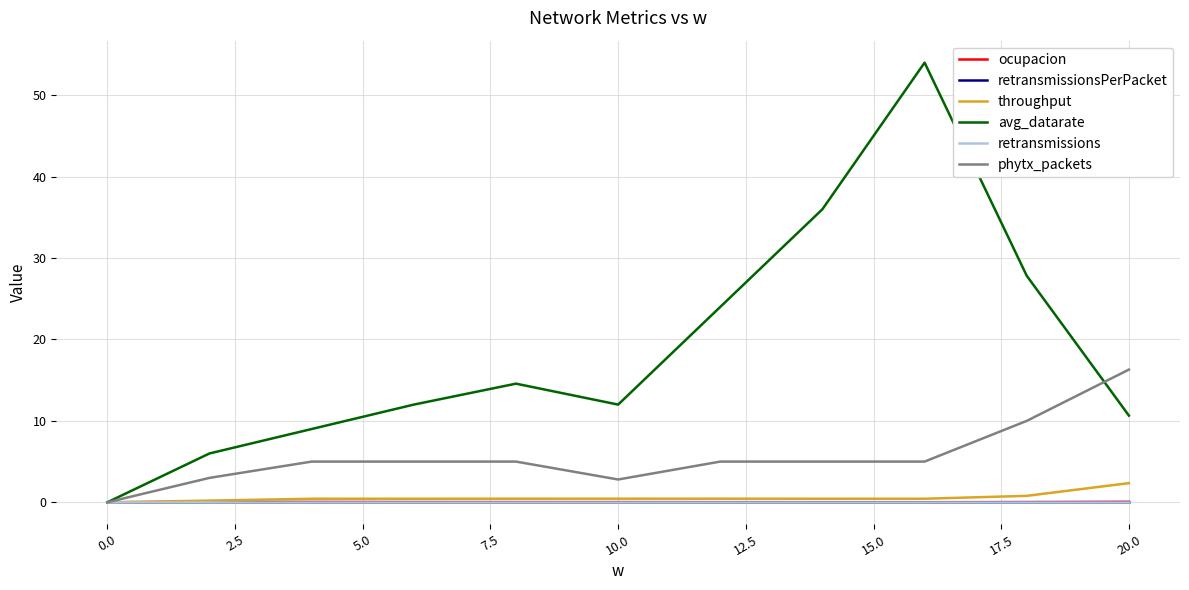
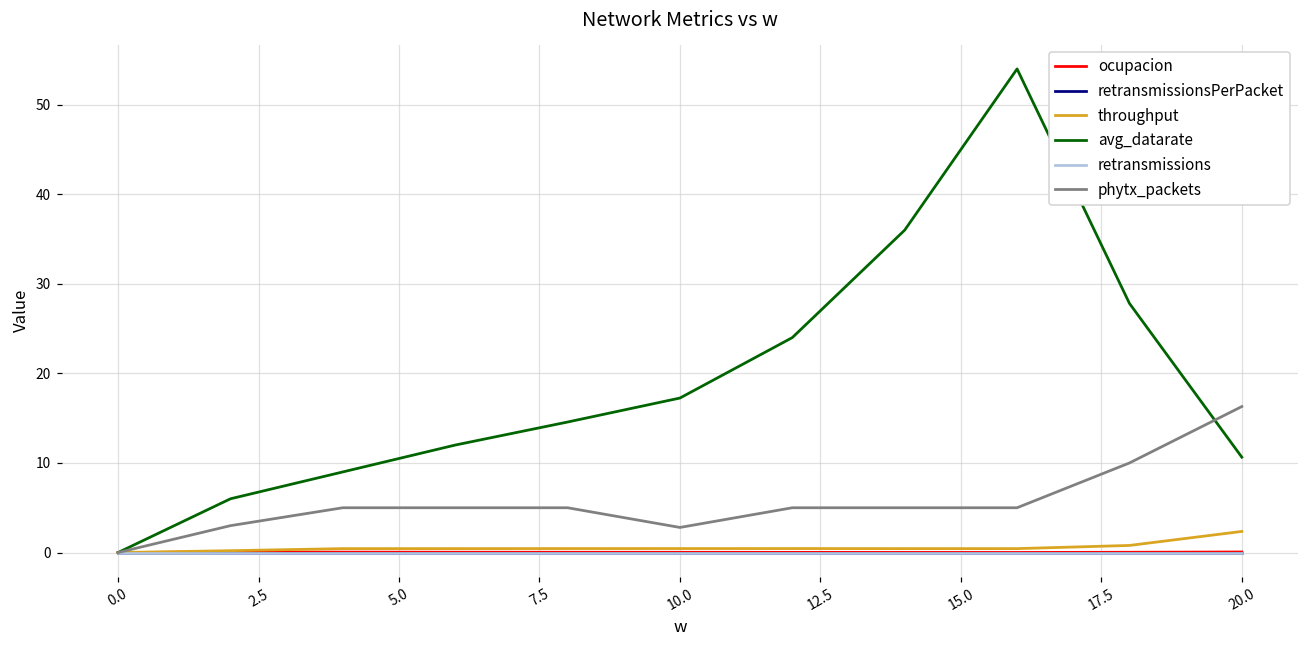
avg_datarate, 10.0: 12 -> 17
